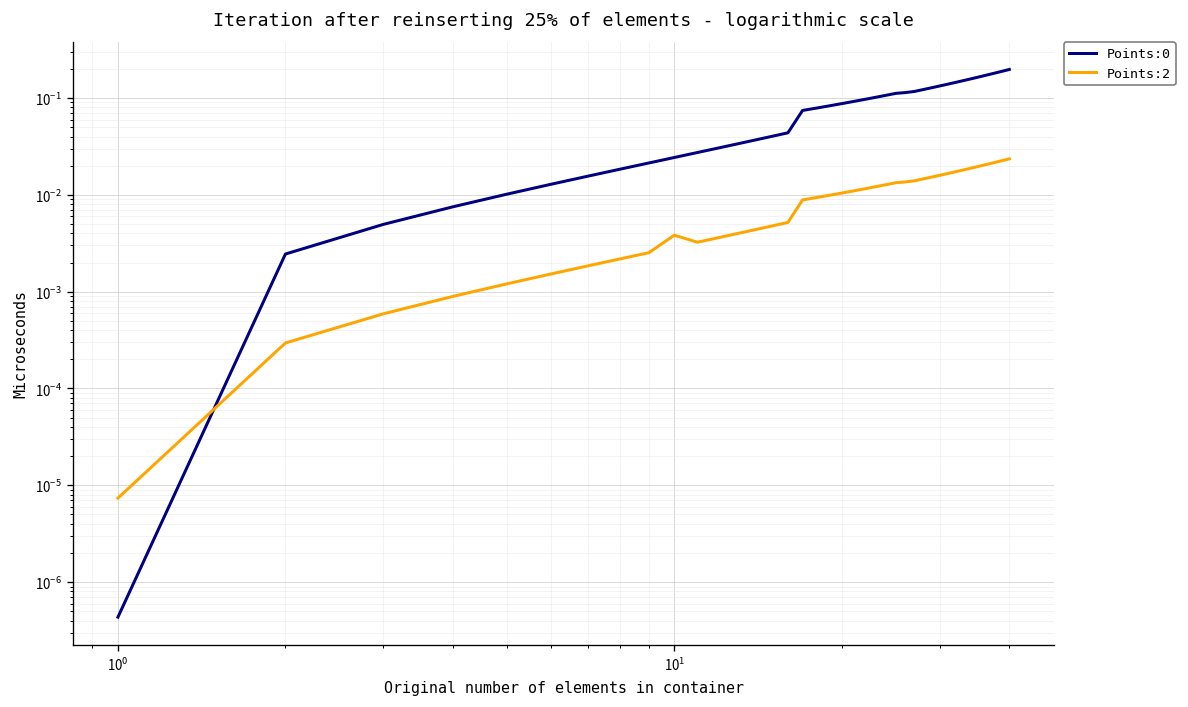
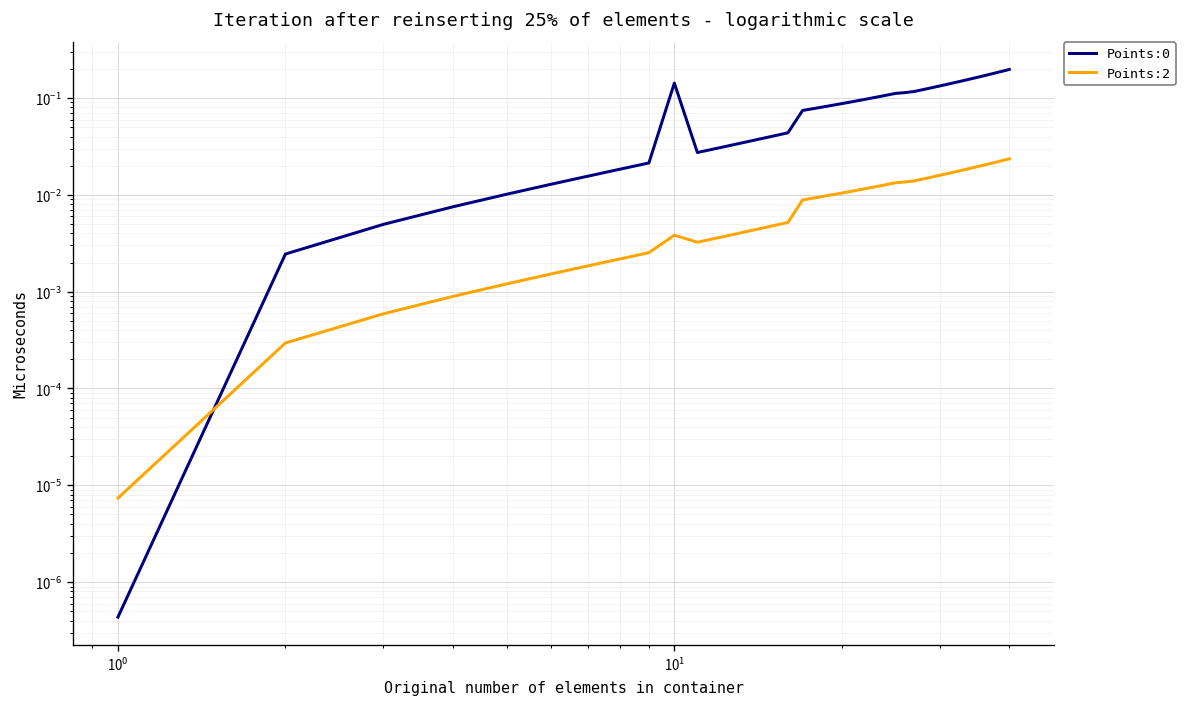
Points:0, 10^1: 0.024 -> 0.14
